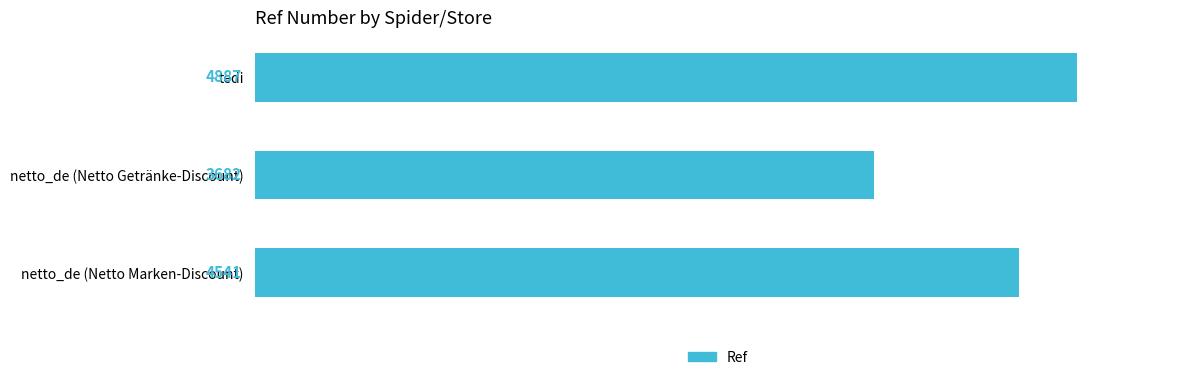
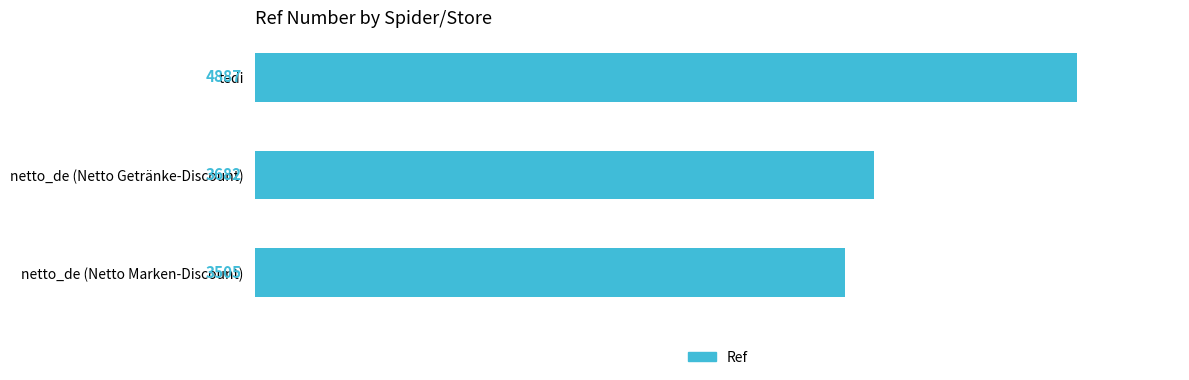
netto_de (Netto Marken-Discount): 4541 -> 3505
